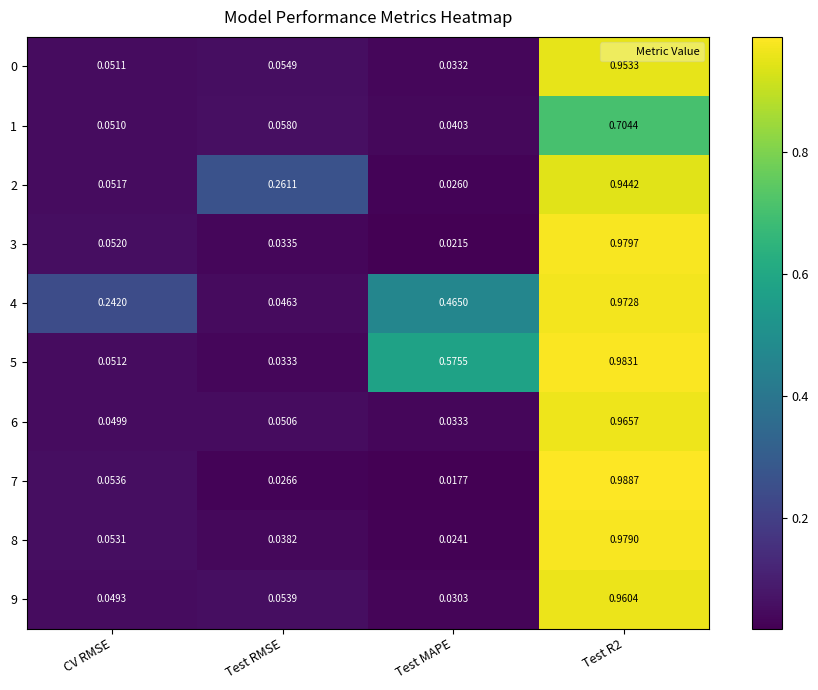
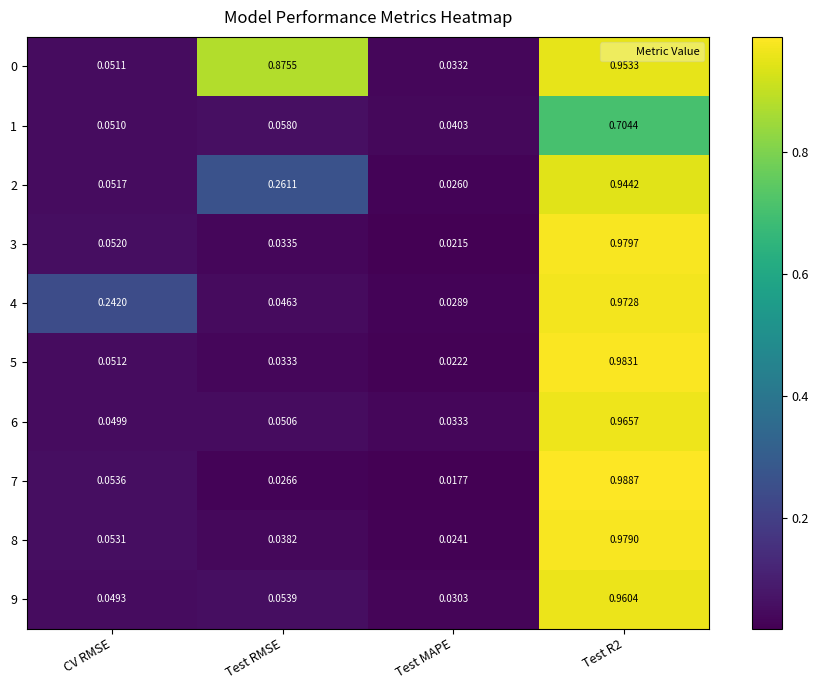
0, Test RMSE: 0.0549 -> 0.8755
4, Test MAPE: 0.4650 -> 0.0289
5, Test MAPE: 0.5755 -> 0.0222
